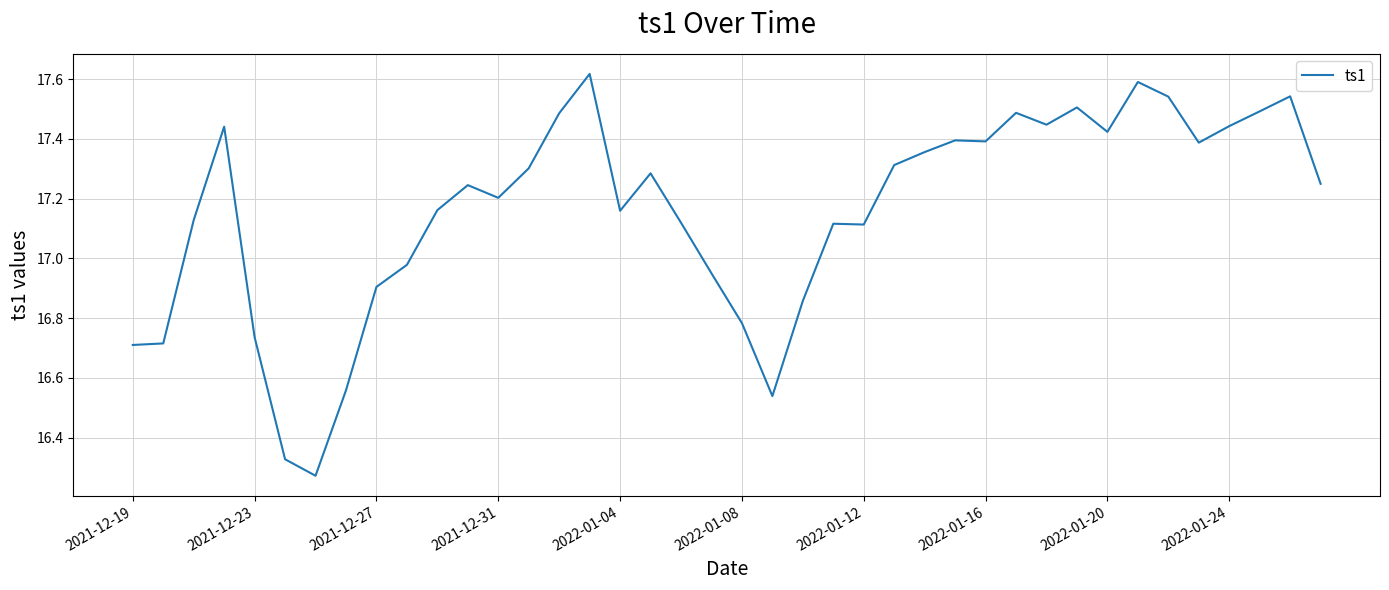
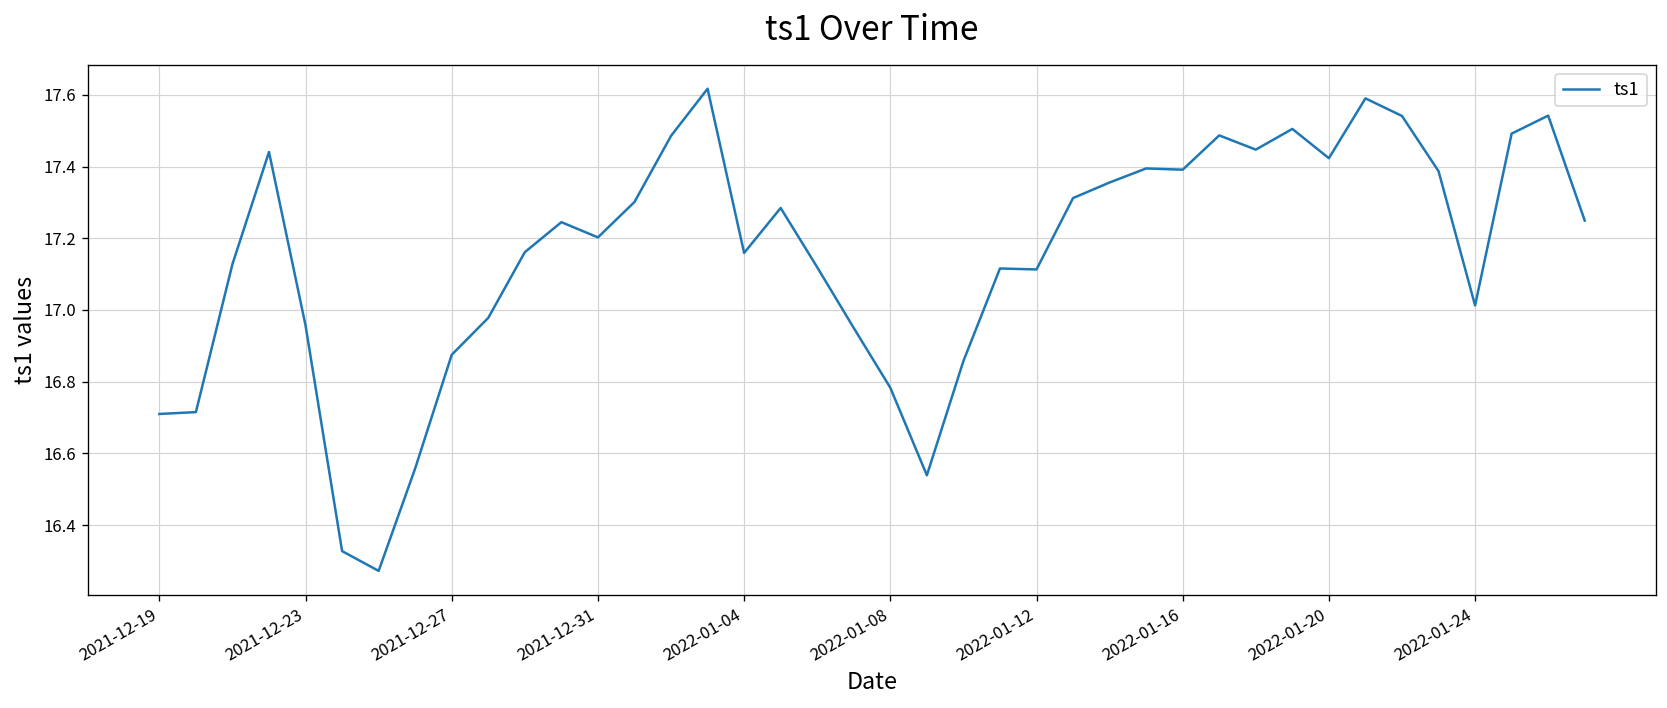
2021-12-23: 16.74 -> 16.96
2021-12-27: 16.90 -> 16.87
2022-01-24: 17.44 -> 17.01
